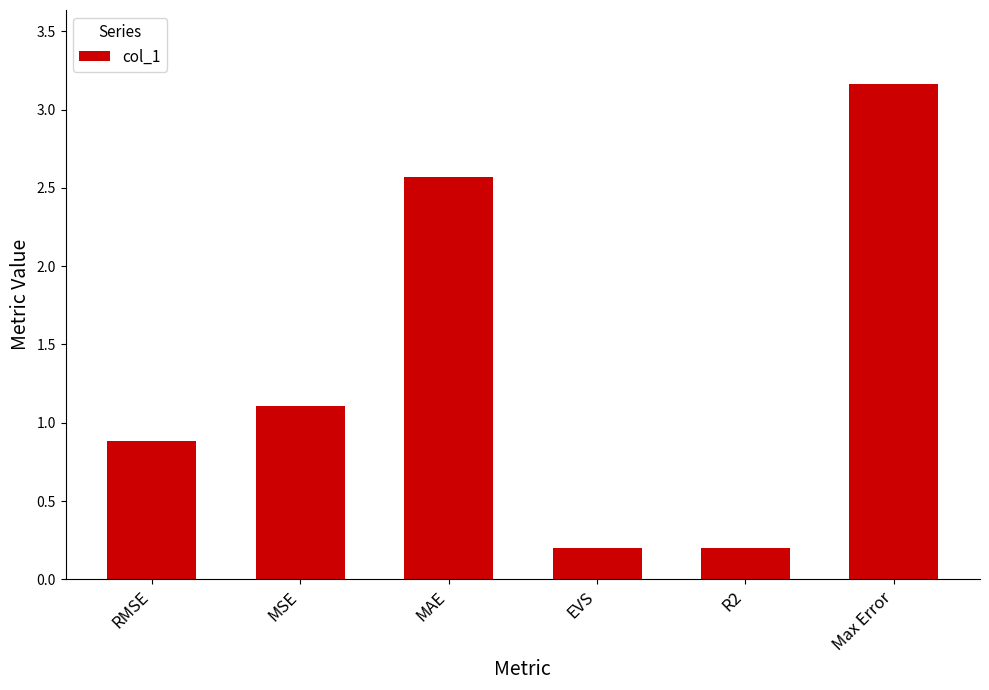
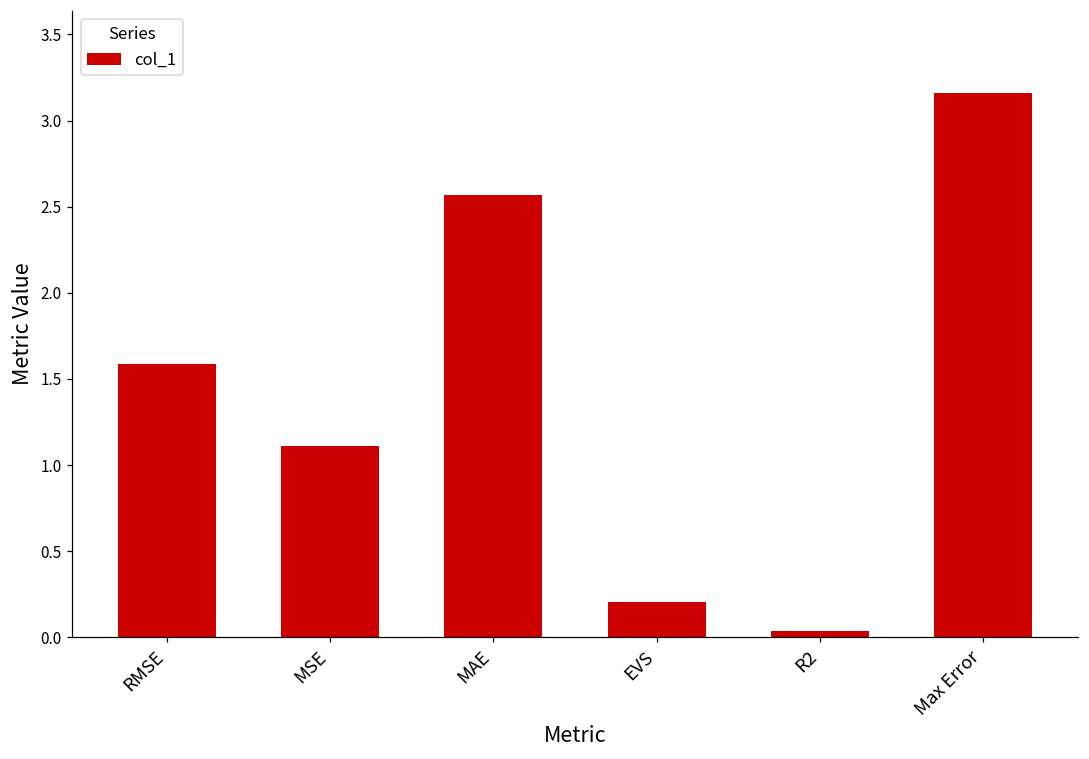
RMSE: 0.88 -> 1.59
R2: 0.20 -> 0.04
